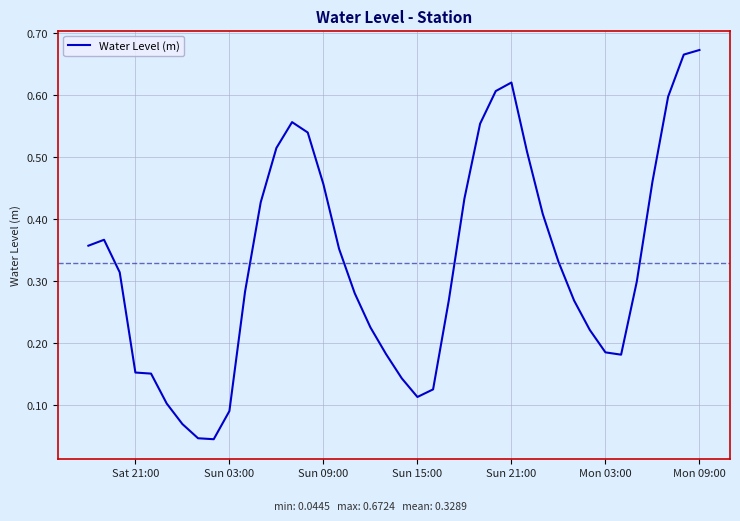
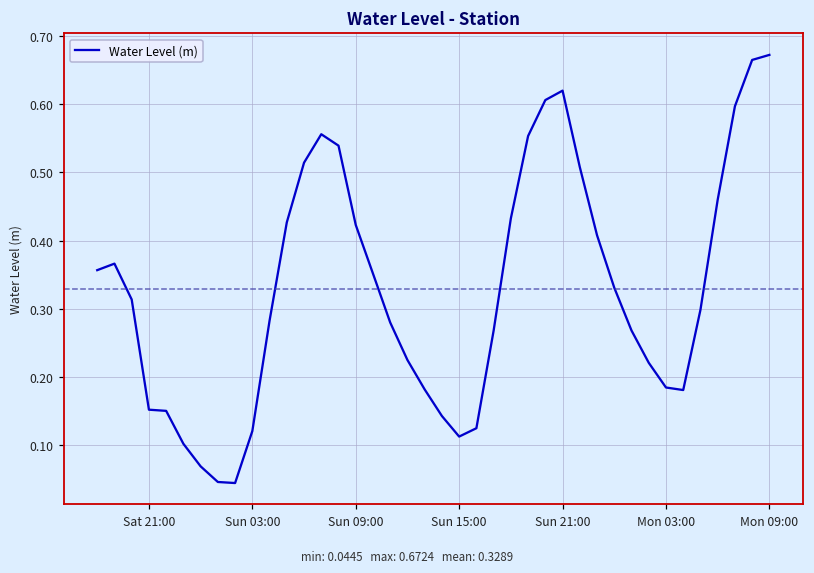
Sun 03:00: 0.09 -> 0.12
Sun 09:00: 0.46 -> 0.42
